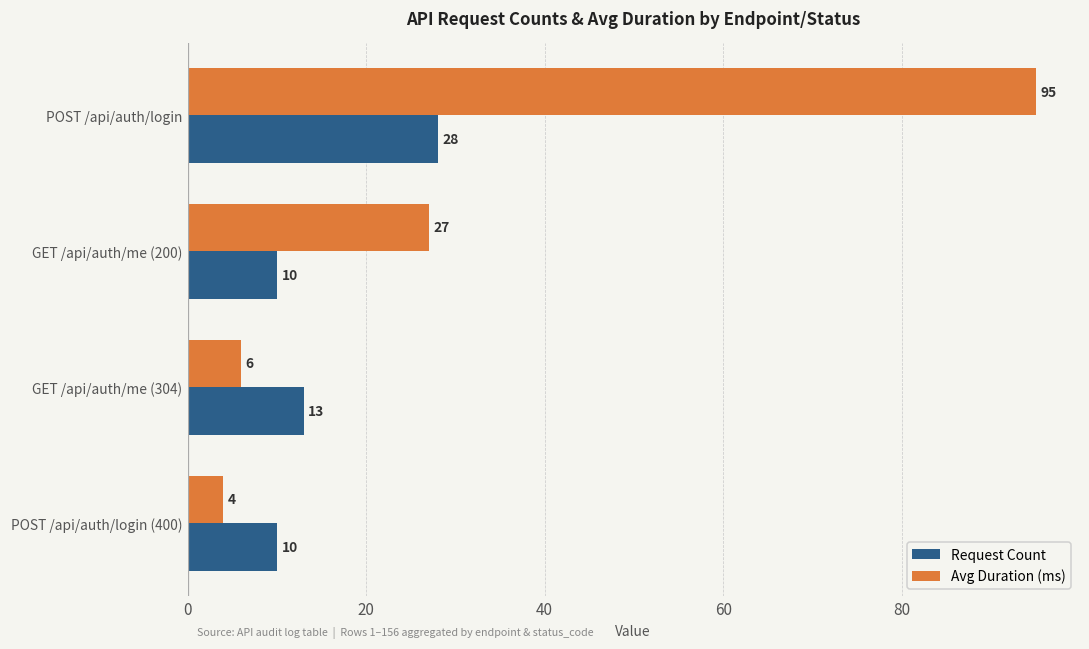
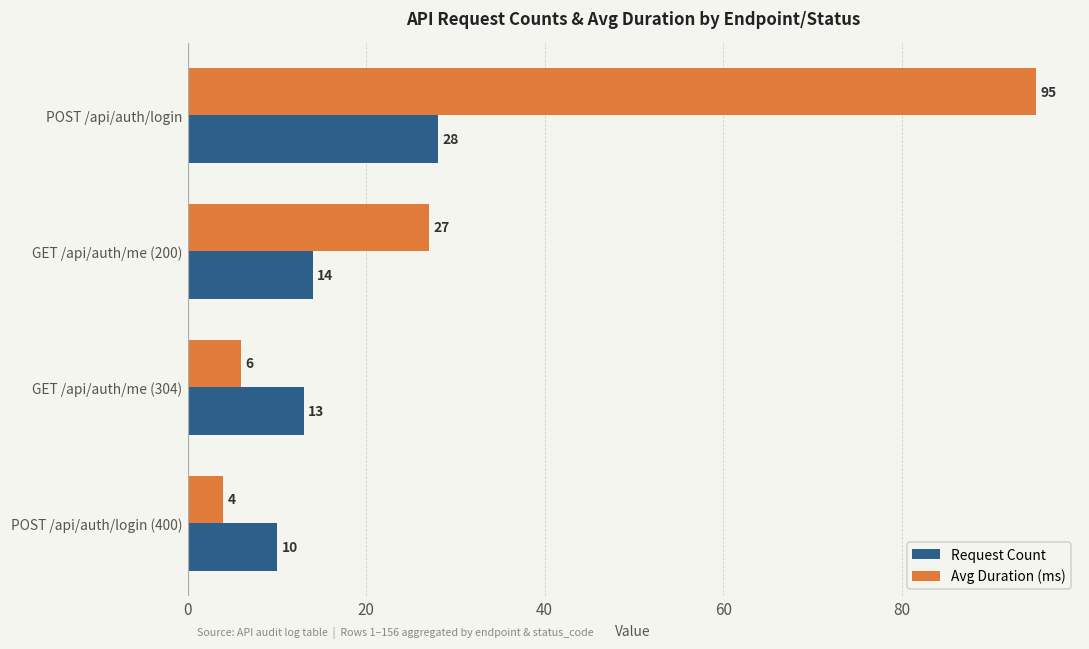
Request Count, GET /api/auth/me (200): 10 -> 14
